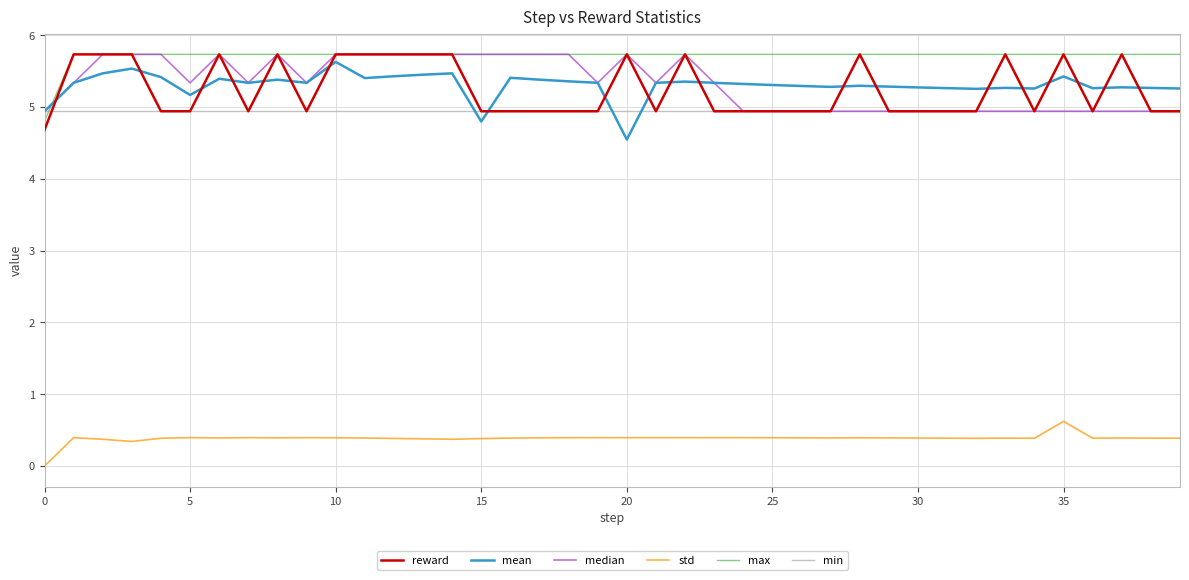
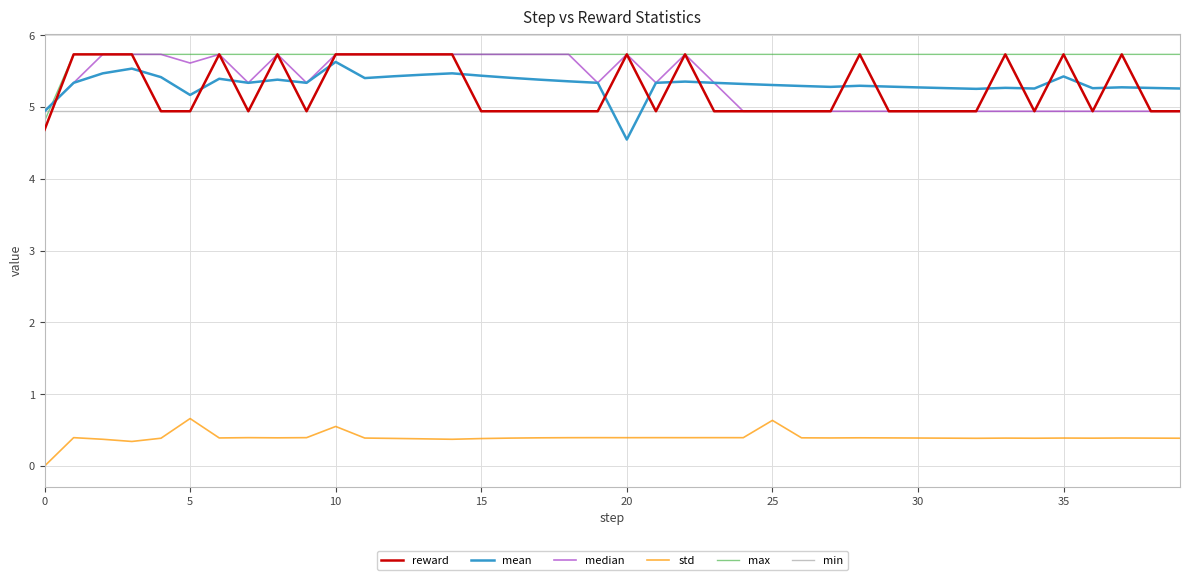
median, 5: 5.3 -> 5.6
std, 5: 0.4 -> 0.7
std, 10: 0.4 -> 0.6
mean, 15: 4.8 -> 5.4
std, 25: 0.4 -> 0.6
std, 35: 0.6 -> 0.4
